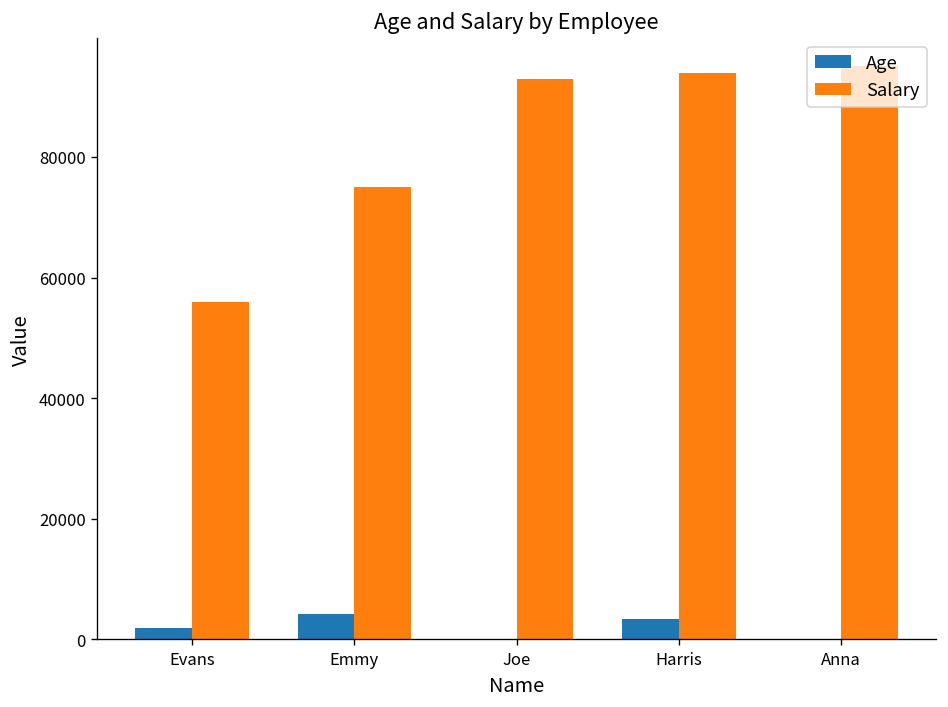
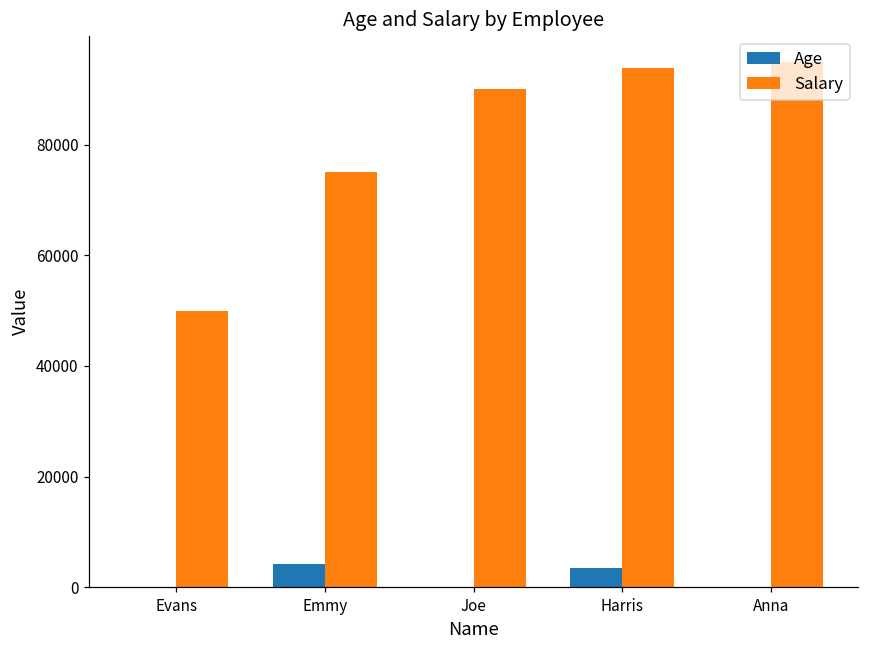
Age, Evans: 2000 -> 0
Salary, Evans: 56000 -> 50000
Salary, Joe: 93000 -> 90000
